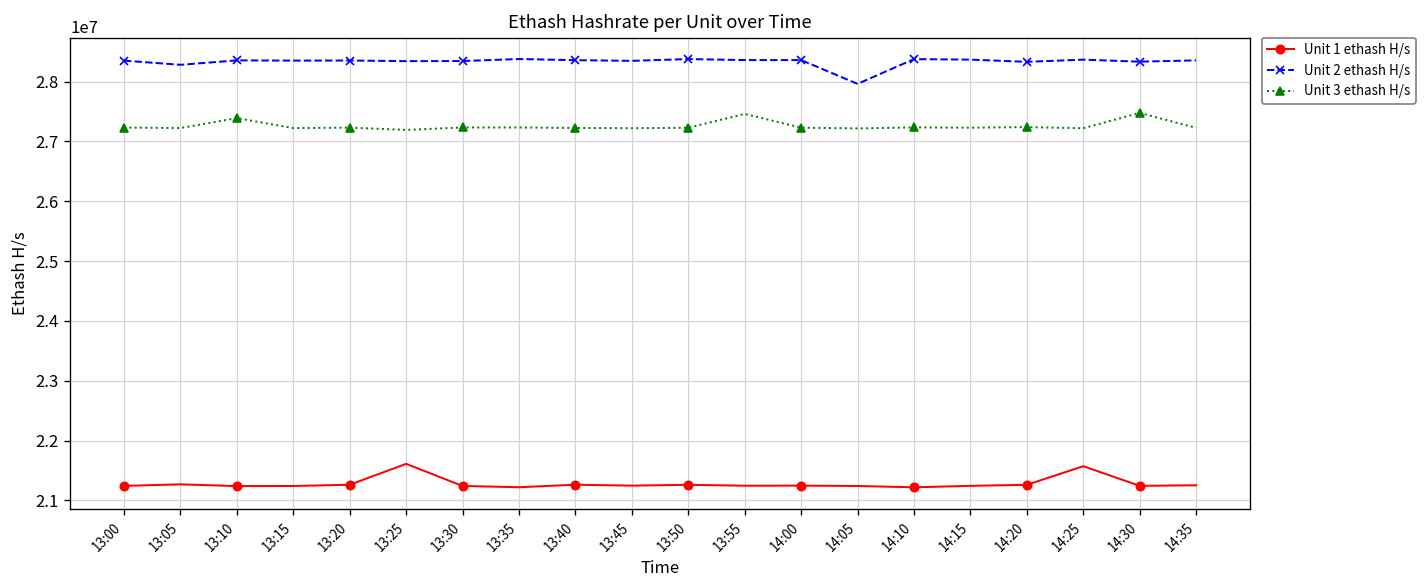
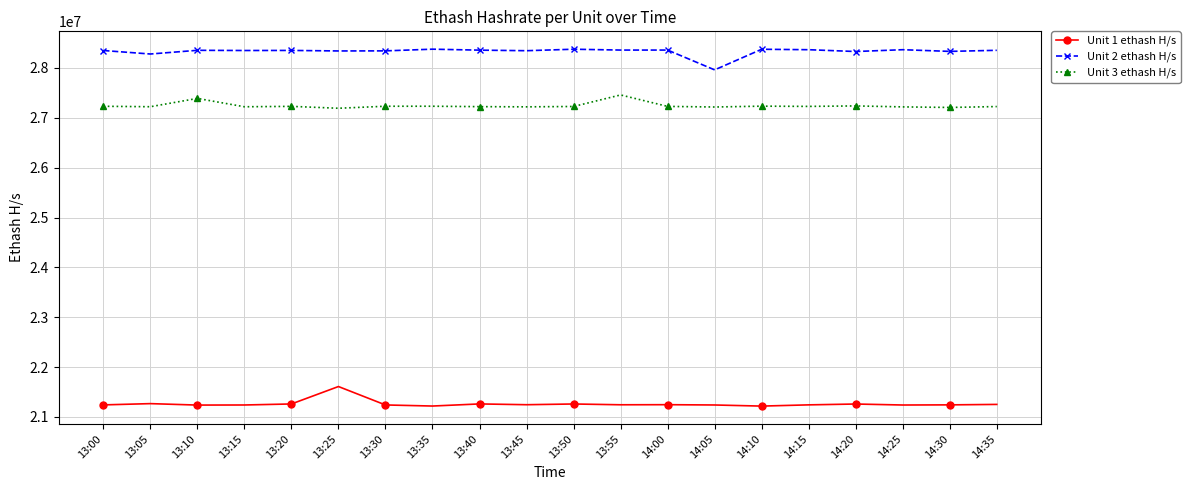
Unit 1 ethash H/s, 14:25: 21600000 -> 21200000
Unit 3 ethash H/s, 14:30: 27500000 -> 27200000
